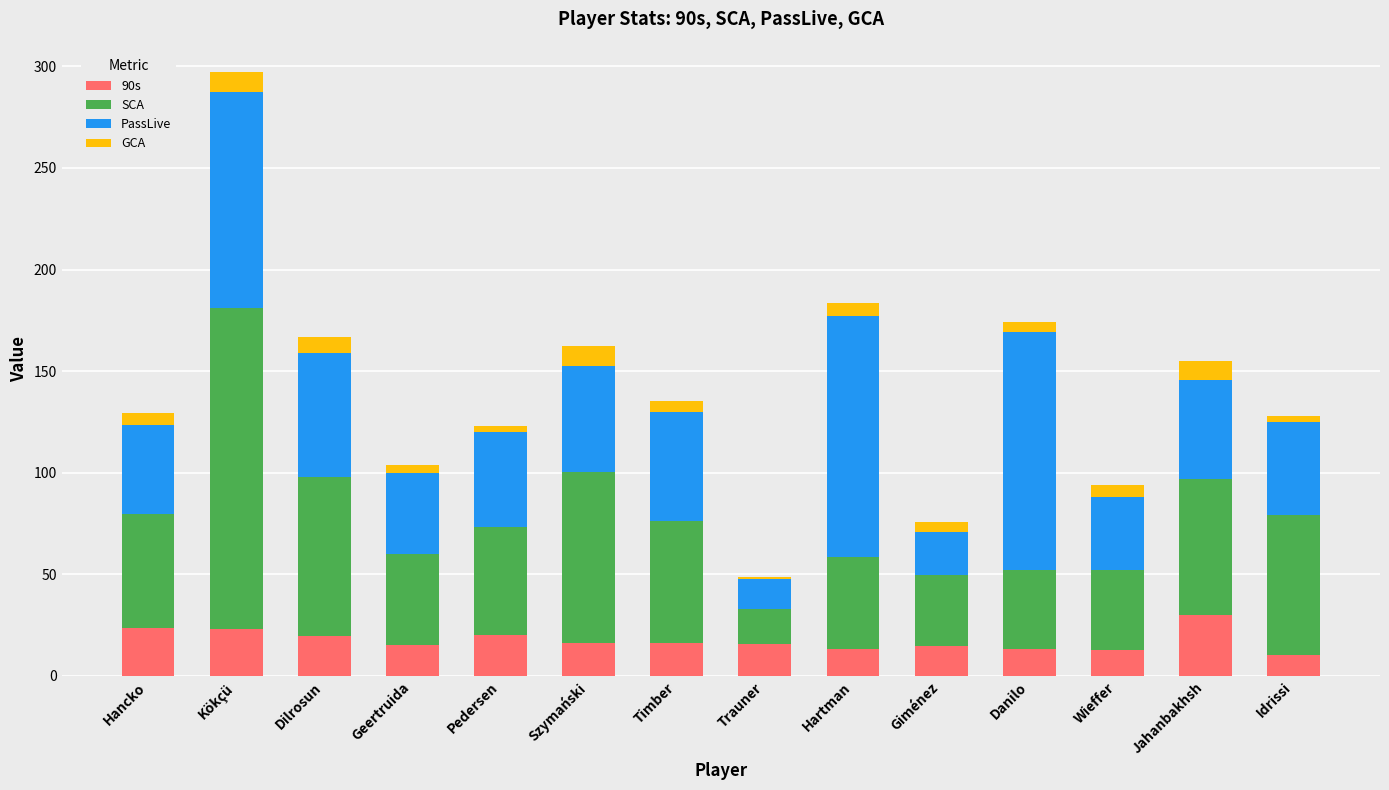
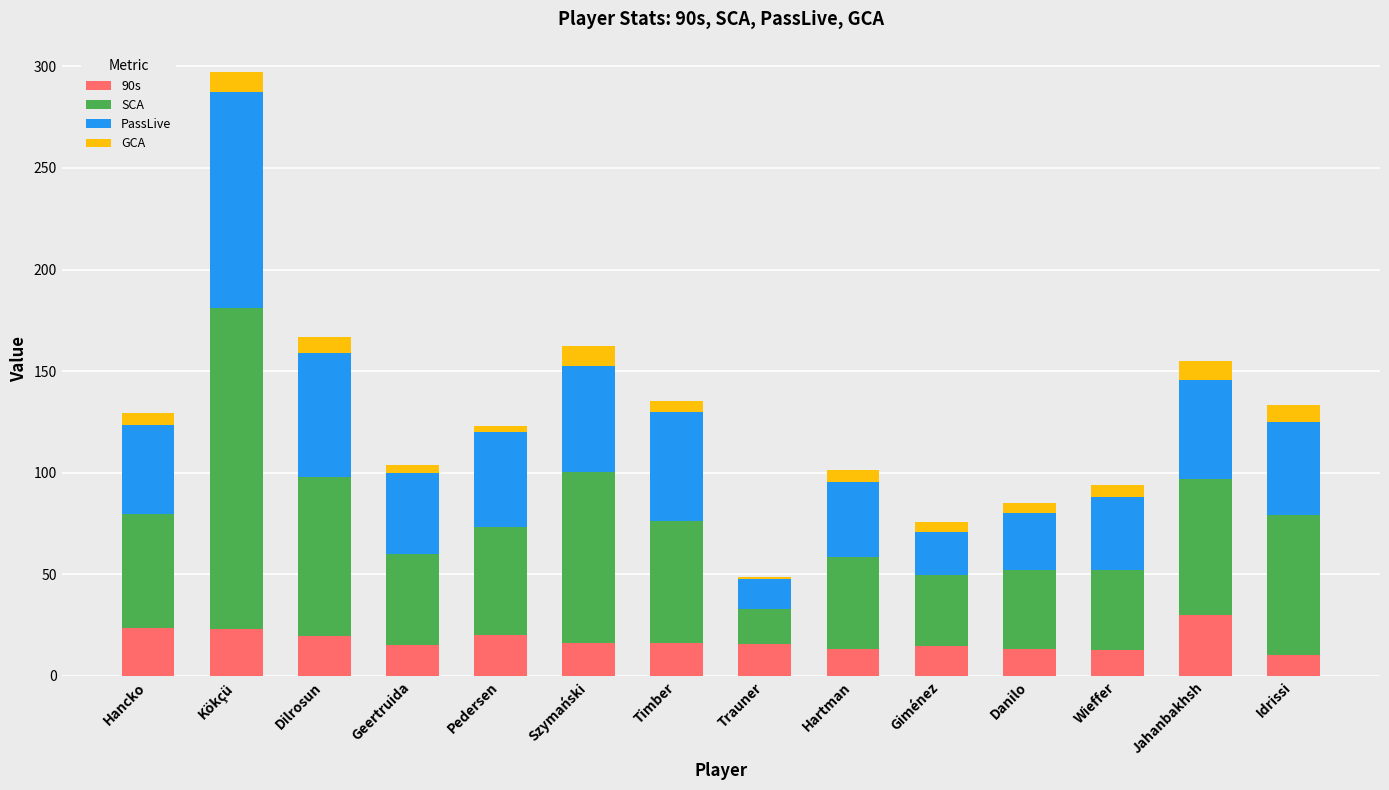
PassLive, Hartman: 119 -> 37
PassLive, Danilo: 117 -> 28
GCA, Idrissi: 3 -> 8
